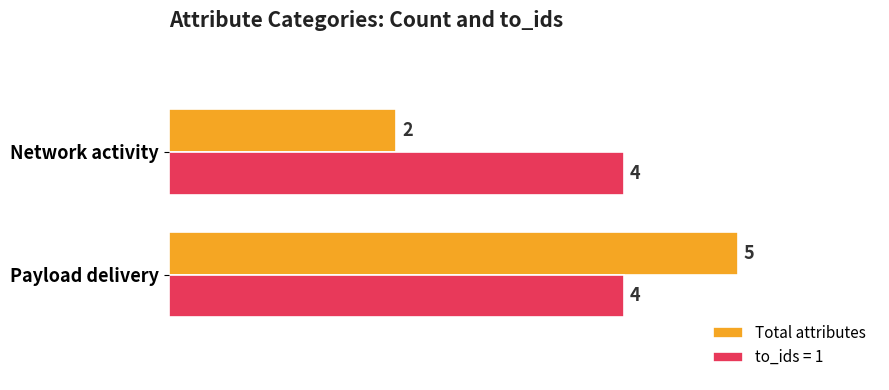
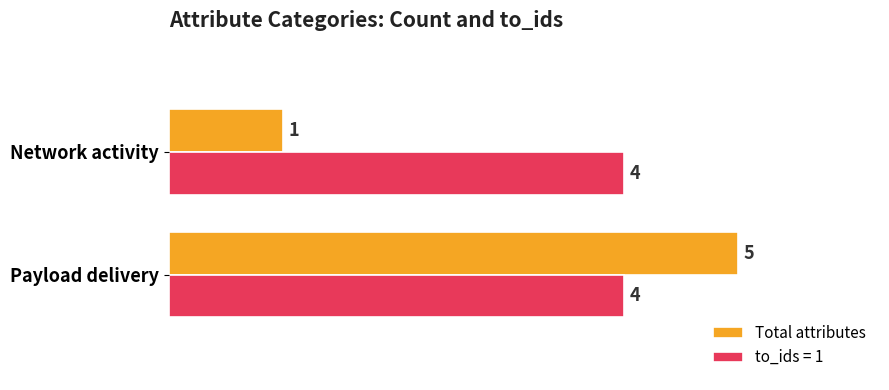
Total attributes, Network activity: 2 -> 1
